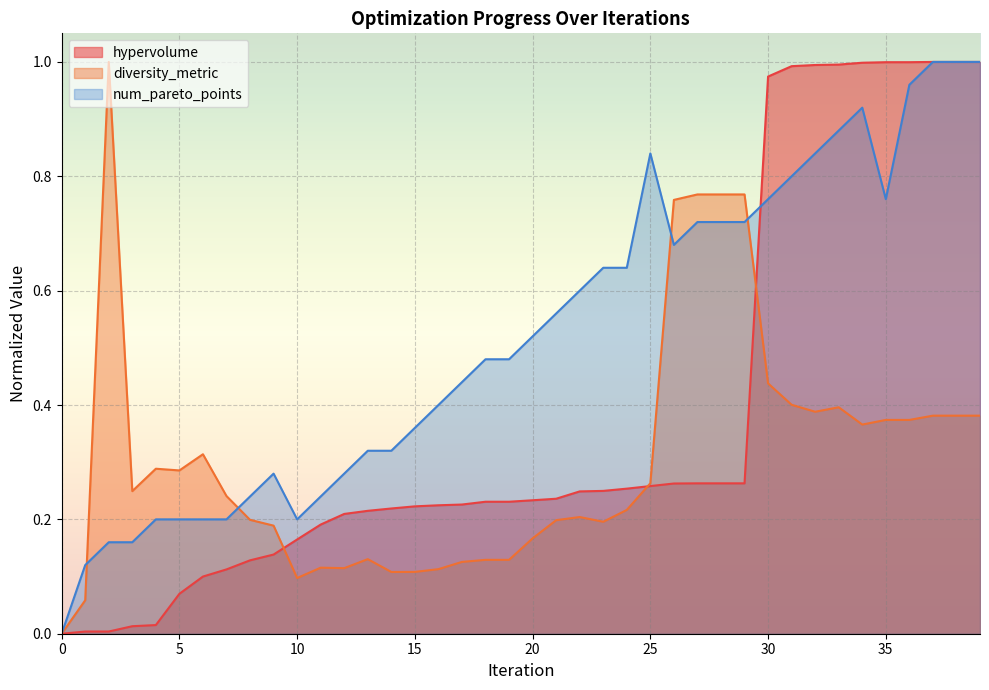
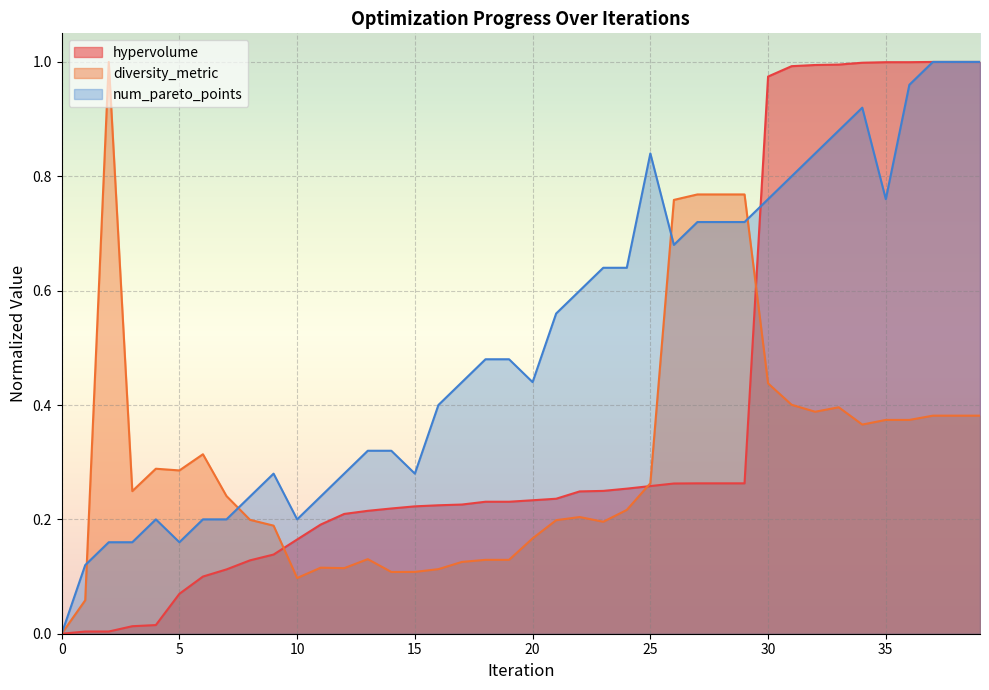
num_pareto_points, 5: 0.20 -> 0.16
num_pareto_points, 15: 0.36 -> 0.28
num_pareto_points, 20: 0.52 -> 0.44
